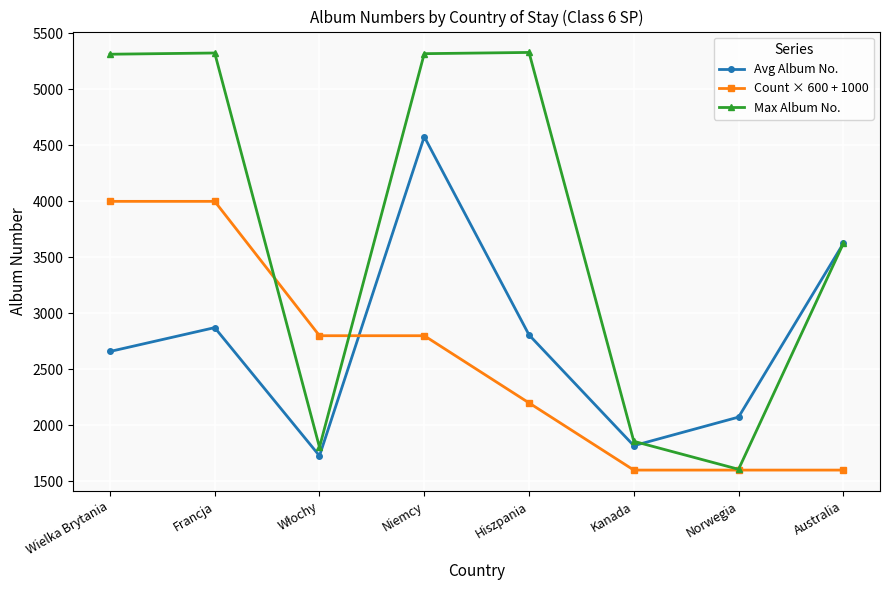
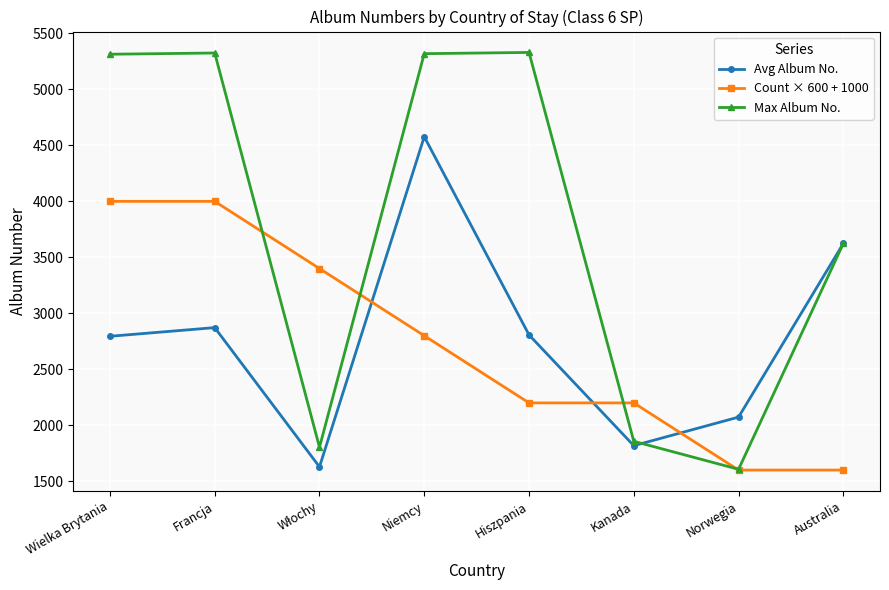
Avg Album No., Wielka Brytania: 2660 -> 2800
Avg Album No., Włochy: 1730 -> 1630
Count × 600 + 1000, Włochy: 2800 -> 3400
Count × 600 + 1000, Kanada: 1600 -> 2200
